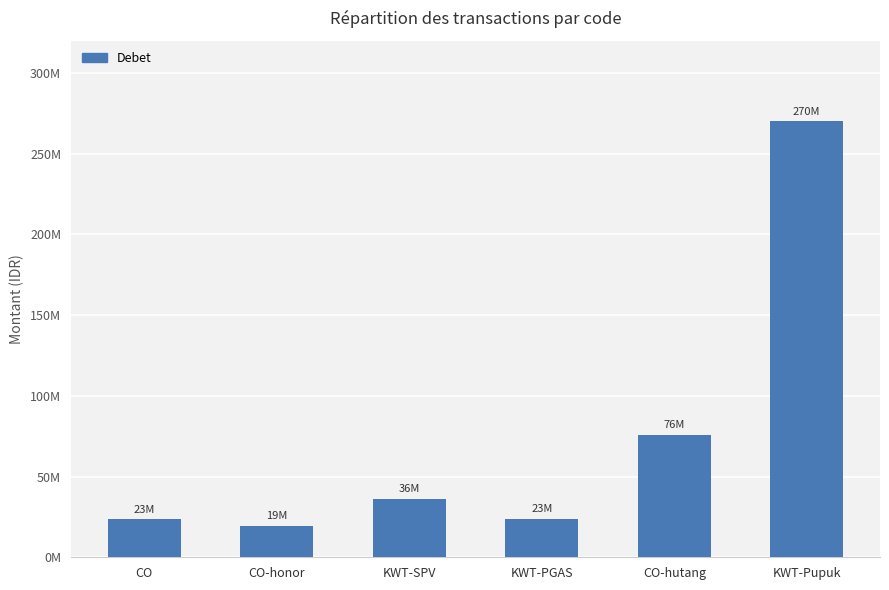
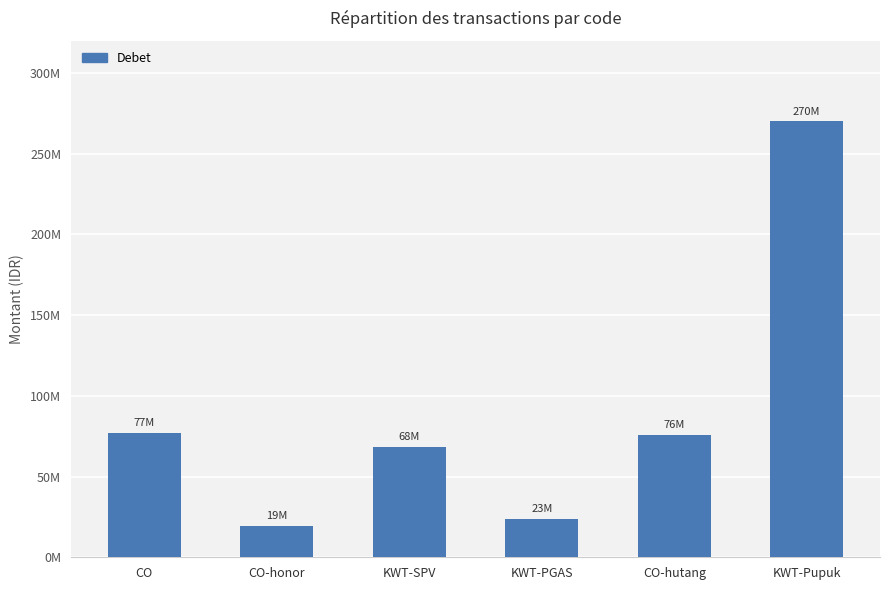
CO: 23M -> 77M
KWT-SPV: 36M -> 68M
